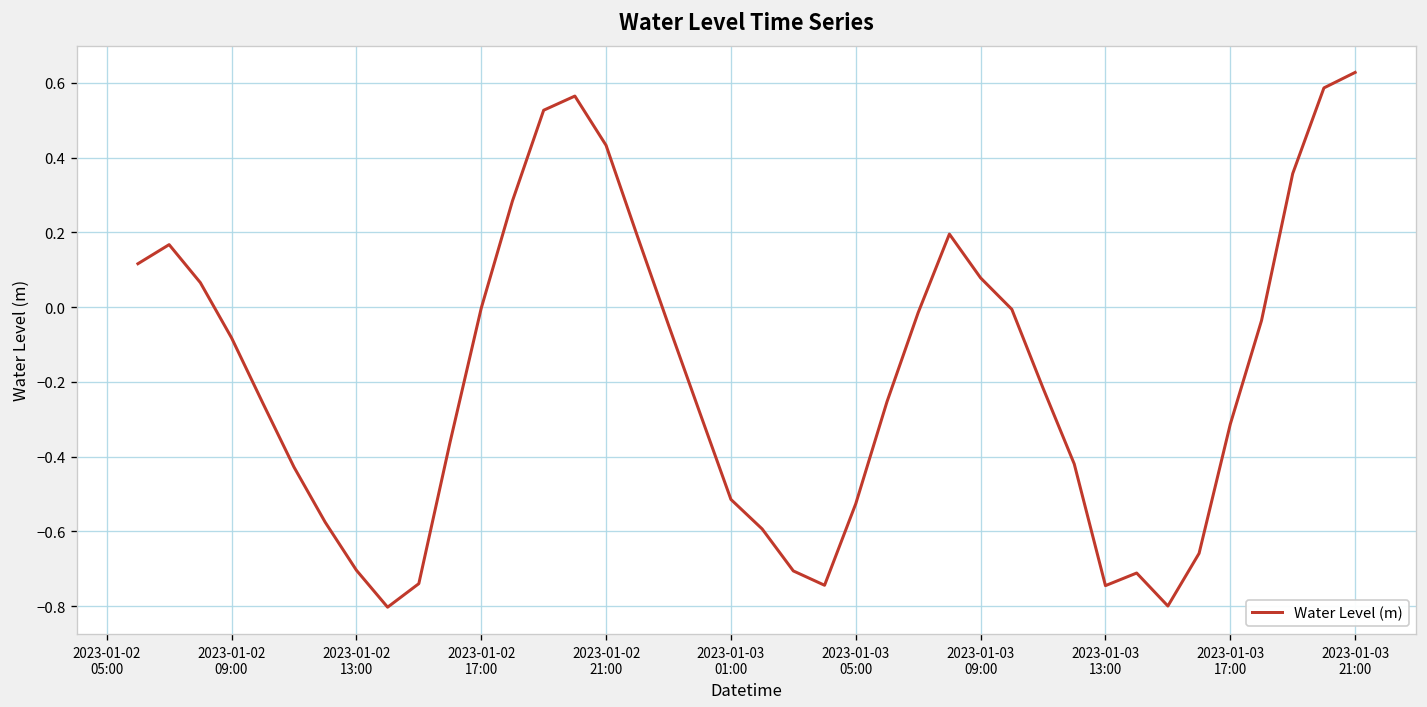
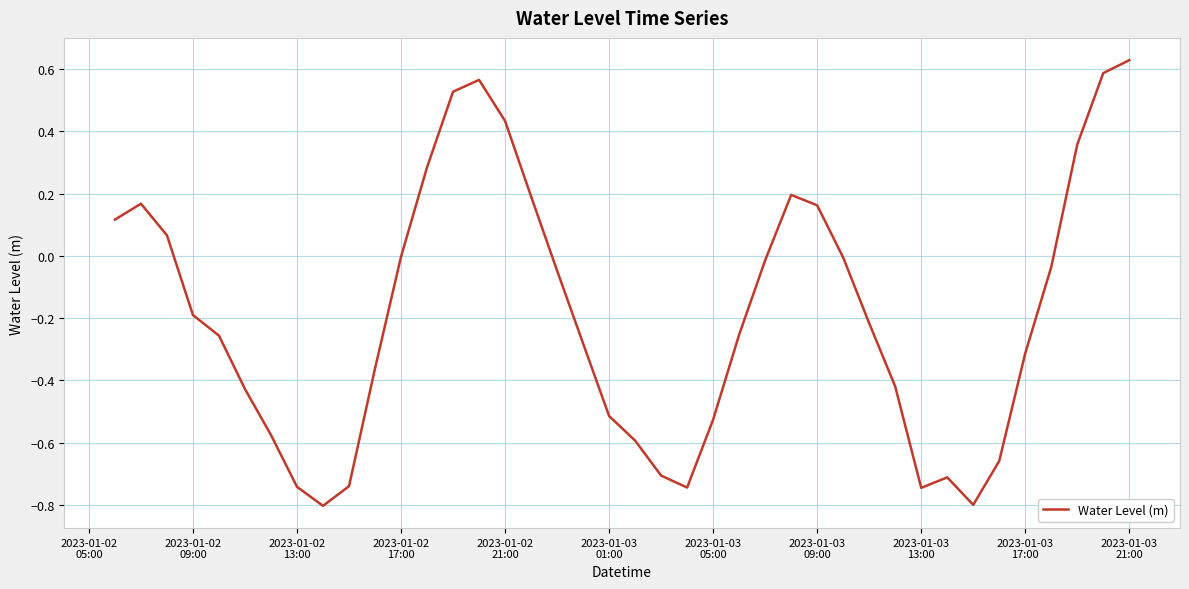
2023-01-02 09:00: -0.08 -> -0.19
2023-01-02 13:00: -0.70 -> -0.74
2023-01-03 09:00: 0.08 -> 0.16
